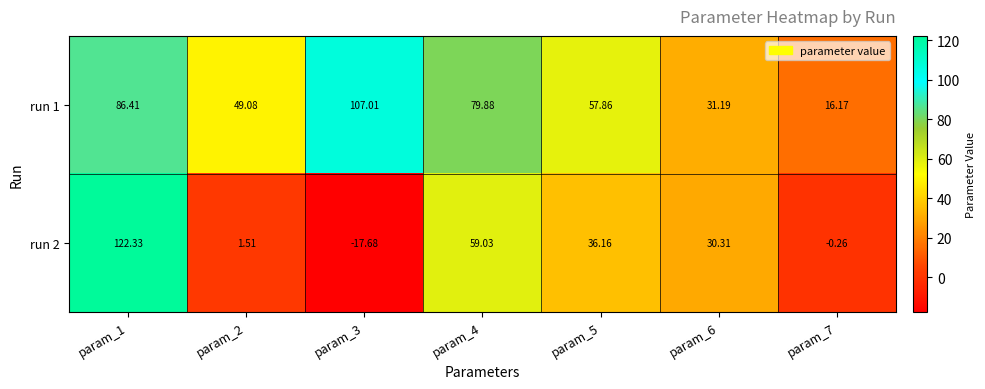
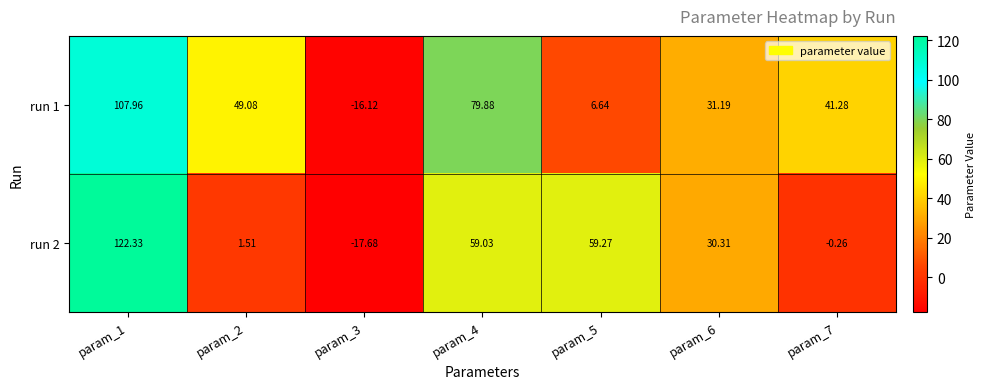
run 1, param_1: 86.41 -> 107.96
run 1, param_3: 107.01 -> -16.12
run 1, param_5: 57.86 -> 6.64
run 1, param_7: 16.17 -> 41.28
run 2, param_5: 36.16 -> 59.27
